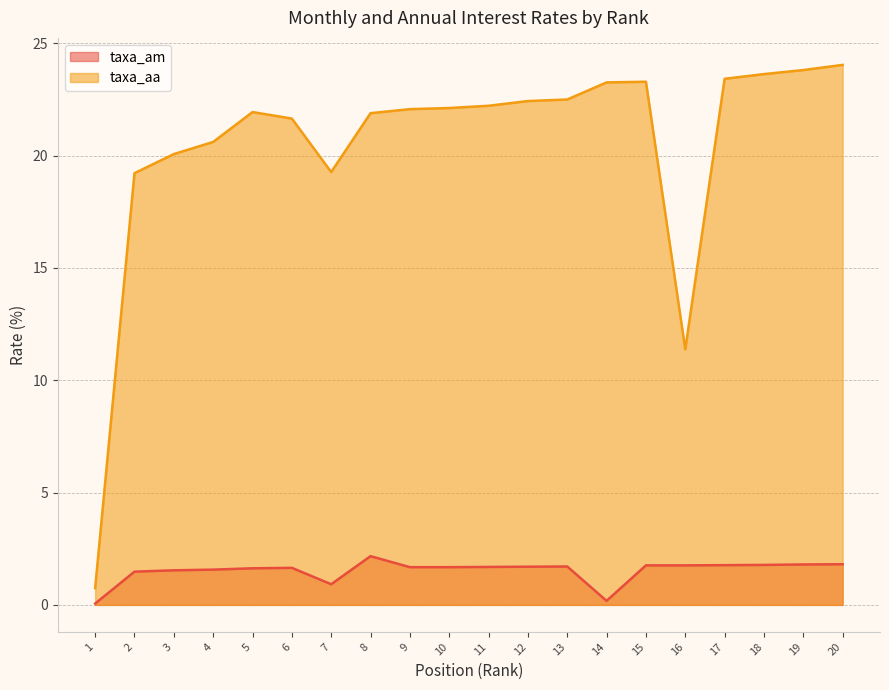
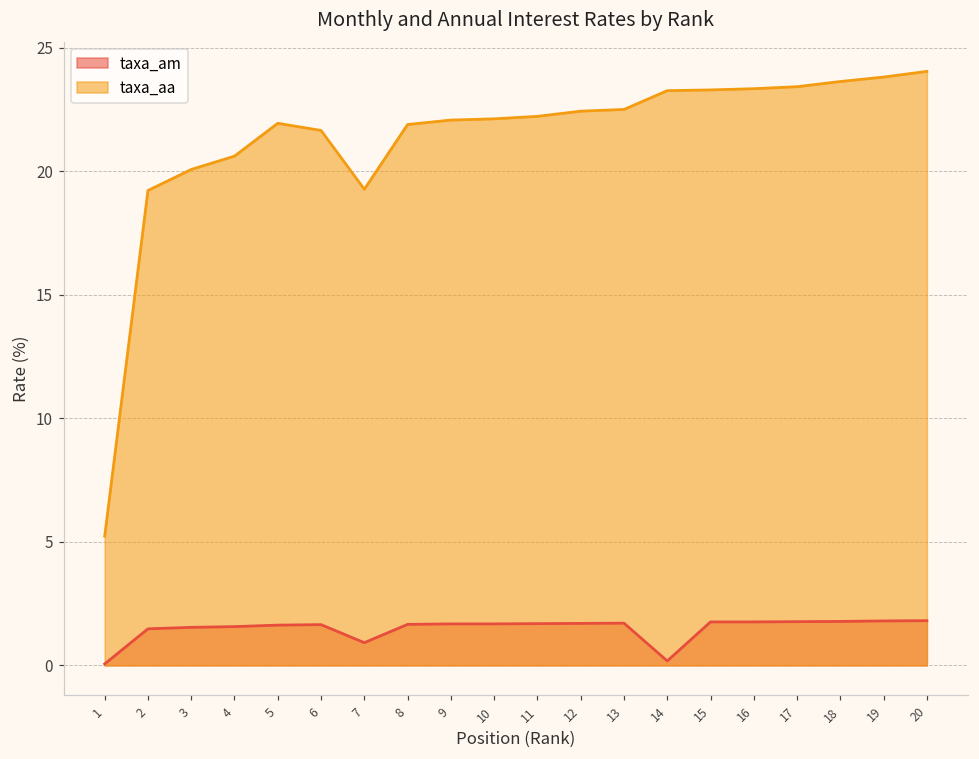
taxa_aa, 1: 0.8 -> 5.2
taxa_am, 8: 2.2 -> 1.7
taxa_aa, 16: 11.4 -> 23.3
